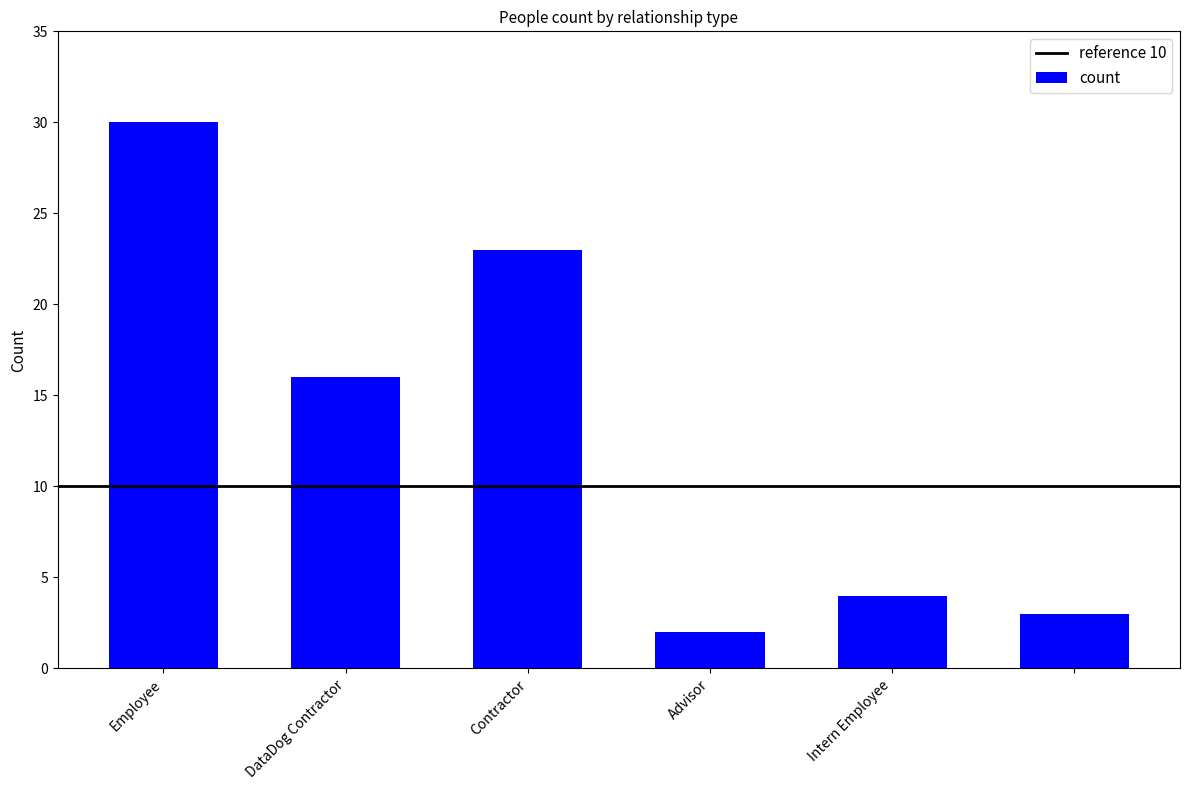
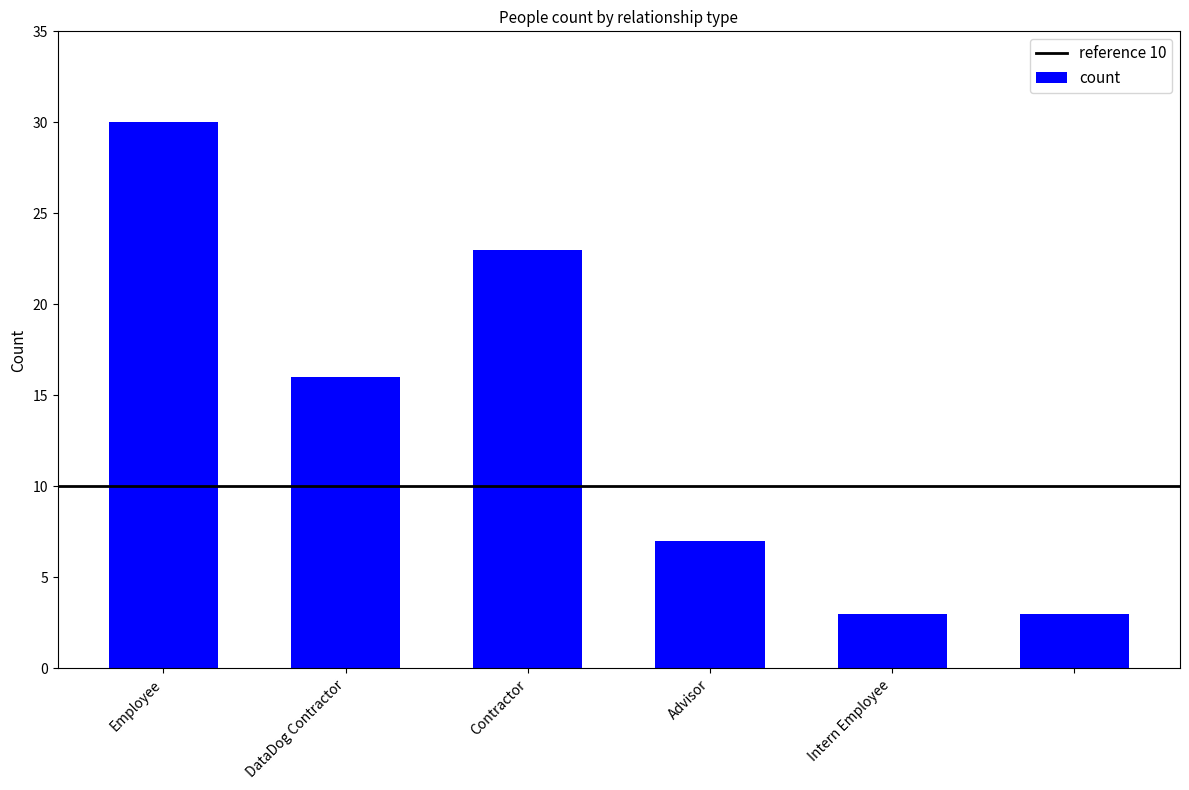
Advisor: 2 -> 7
Intern Employee: 4 -> 3
